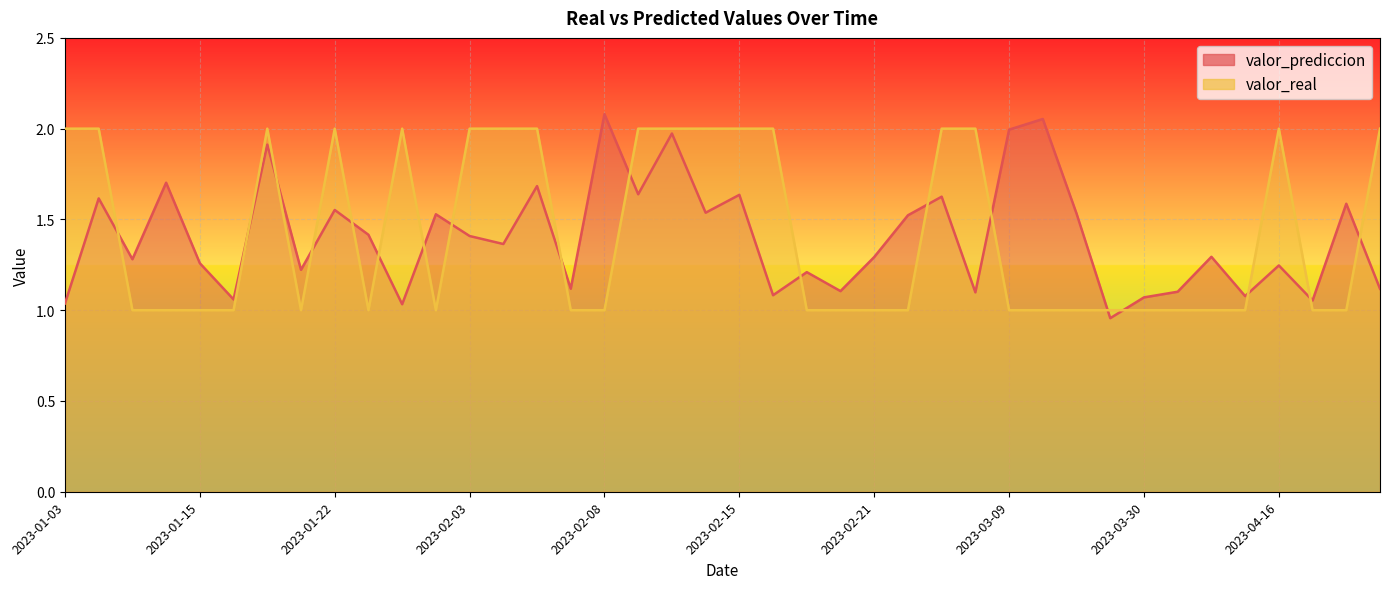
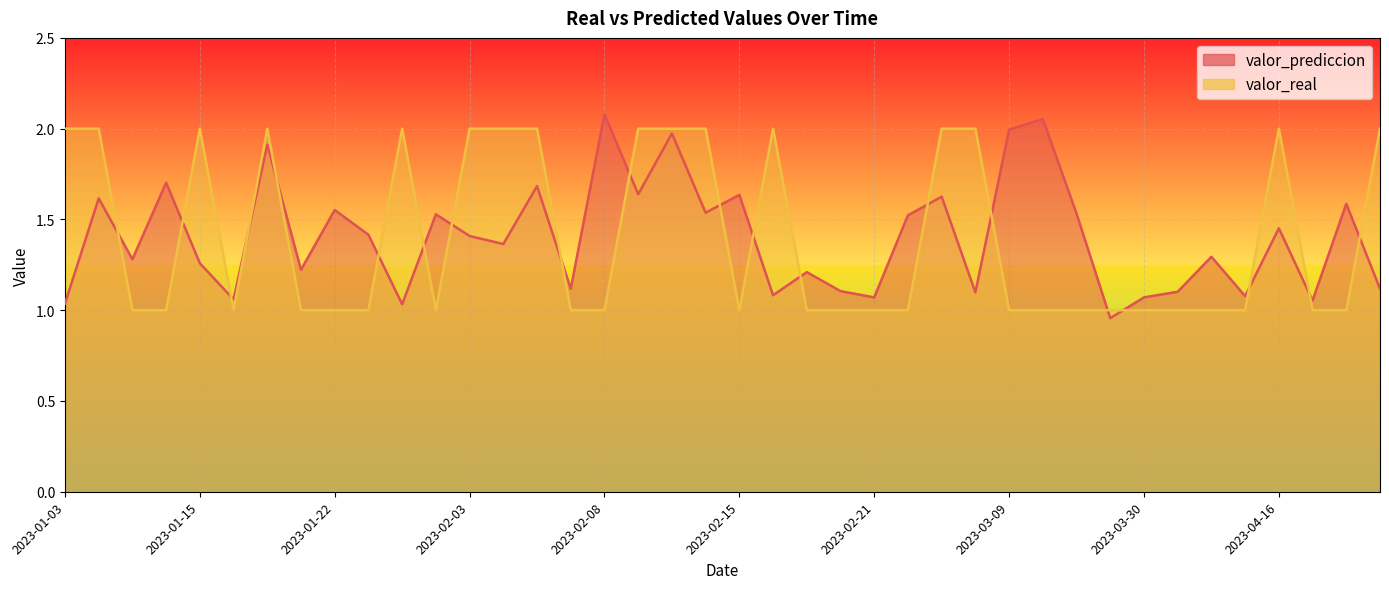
valor_real, 2023-01-15: 1 -> 2
valor_real, 2023-01-22: 2 -> 1
valor_real, 2023-02-15: 2 -> 1
valor_prediccion, 2023-02-21: 1.29 -> 1.07
valor_prediccion, 2023-04-16: 1.25 -> 1.45
